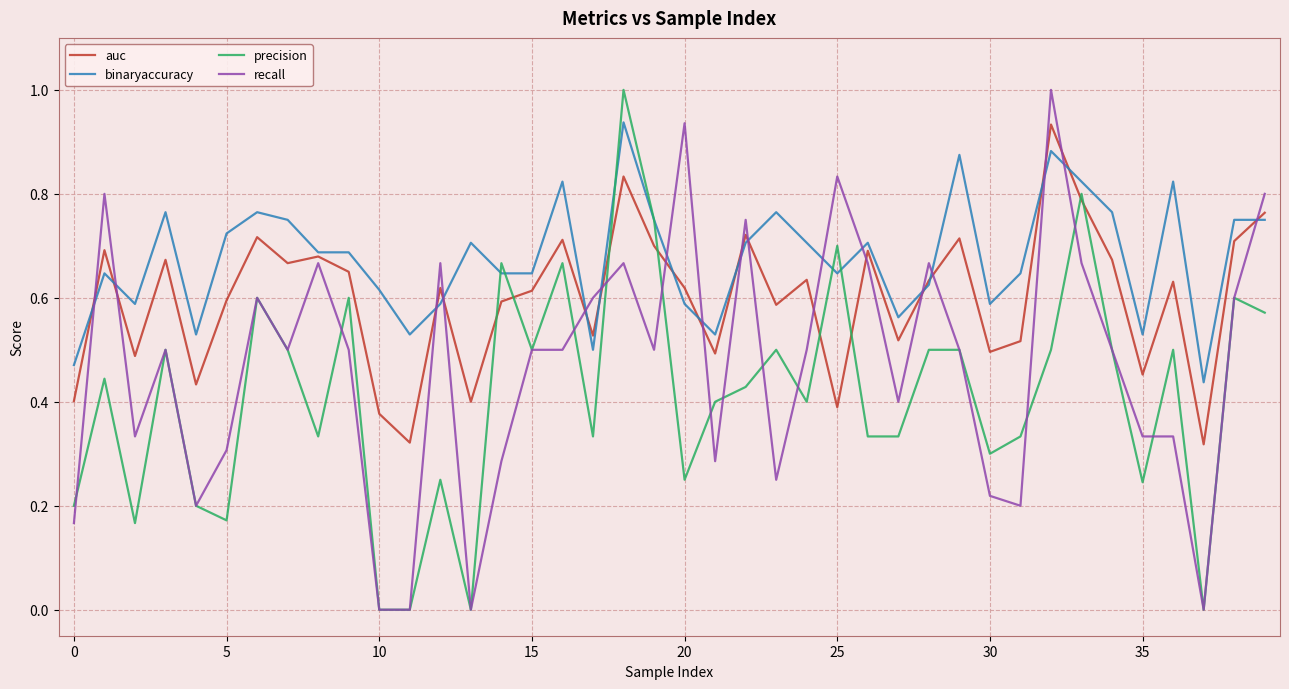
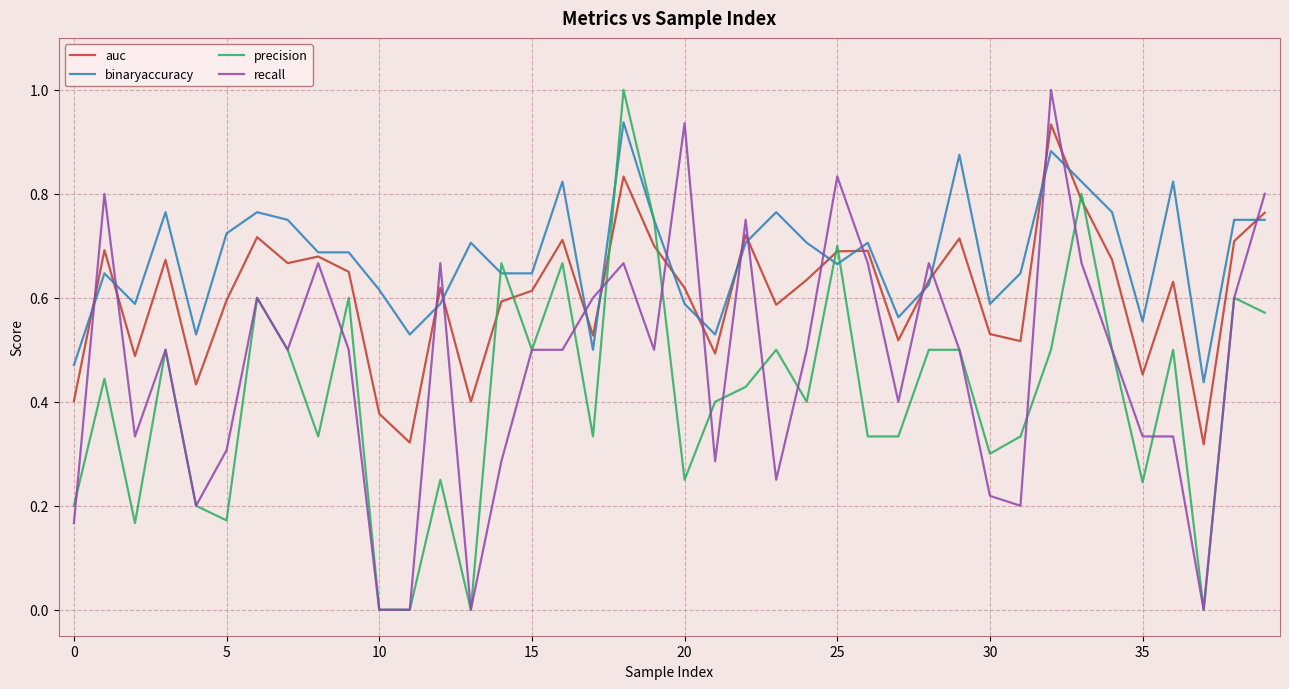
auc, 25: 0.39 -> 0.69
binaryaccuracy, 25: 0.65 -> 0.66
auc, 30: 0.50 -> 0.53
binaryaccuracy, 35: 0.53 -> 0.55
